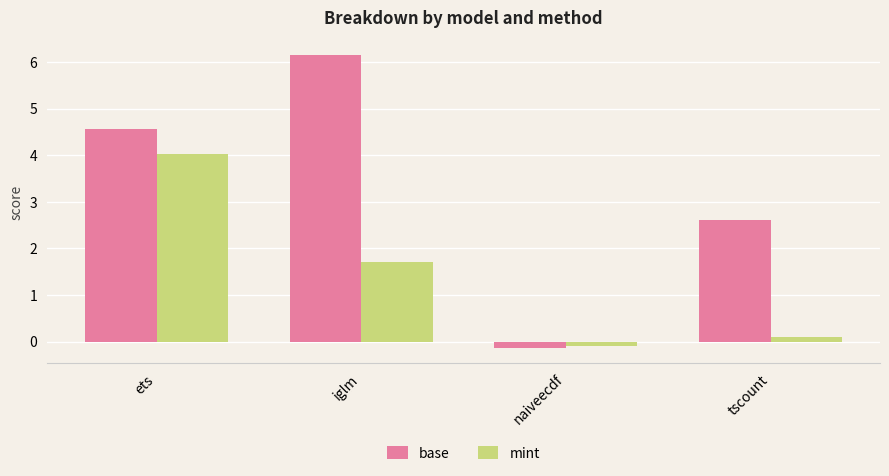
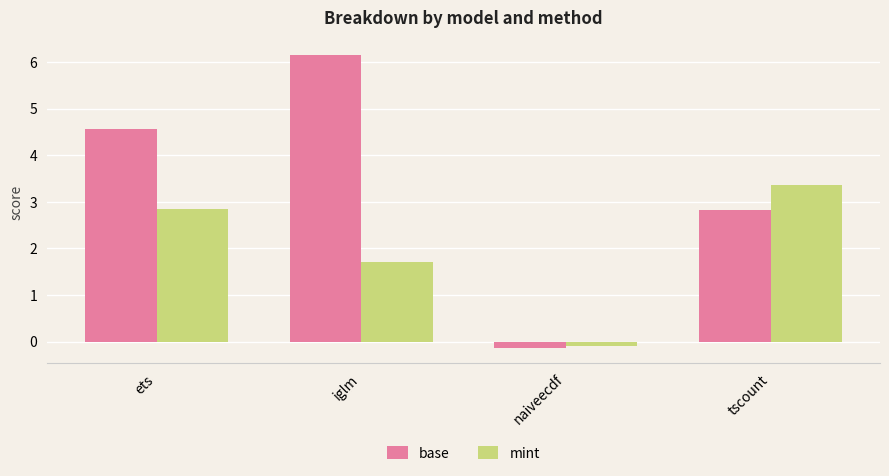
mint, ets: 4.0 -> 2.8
base, tscount: 2.6 -> 2.8
mint, tscount: 0.1 -> 3.4
